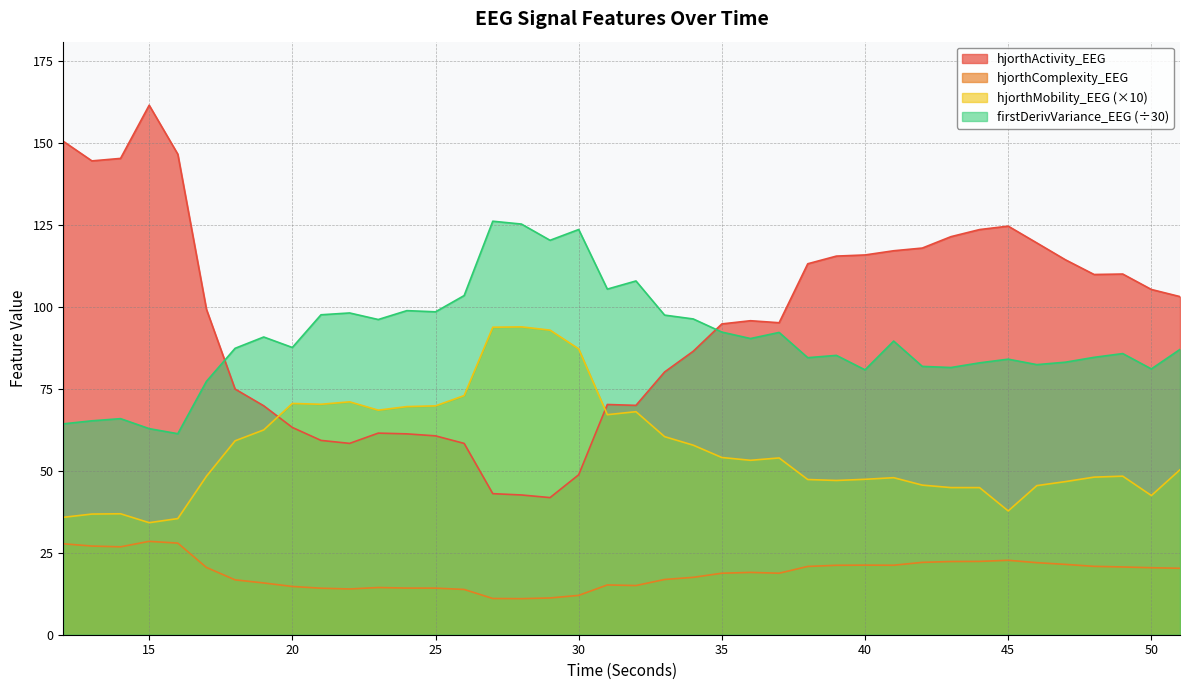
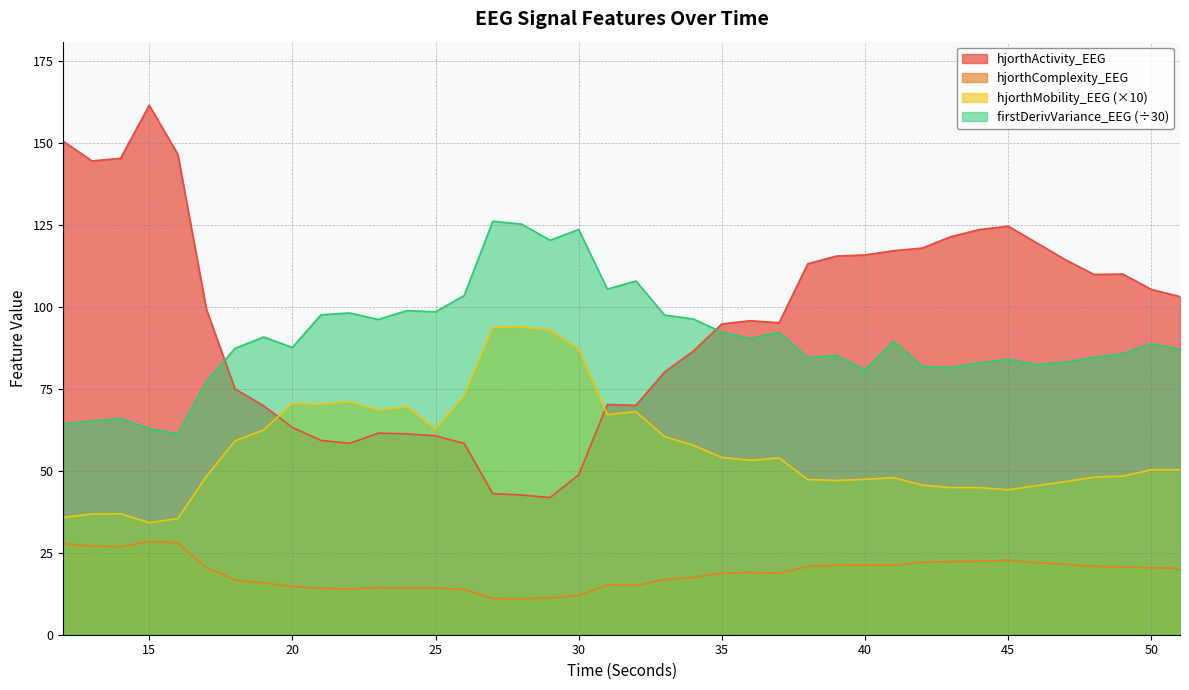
hjorthMobility_EEG (×10), 25: 70 -> 63
hjorthMobility_EEG (×10), 45: 38 -> 44
hjorthMobility_EEG (×10), 50: 42 -> 50
firstDerivVariance_EEG (÷30), 50: 81 -> 89
